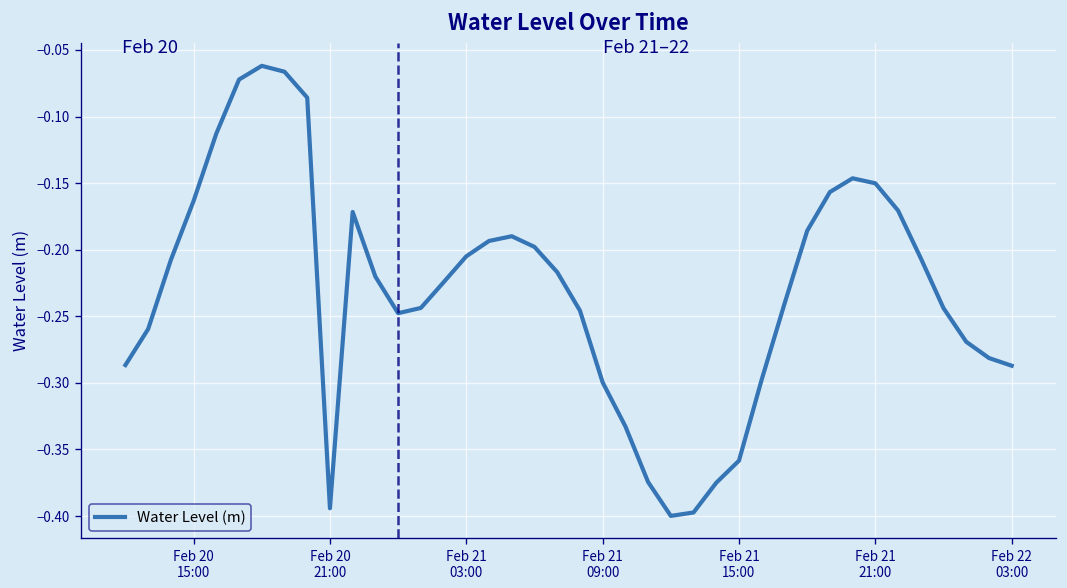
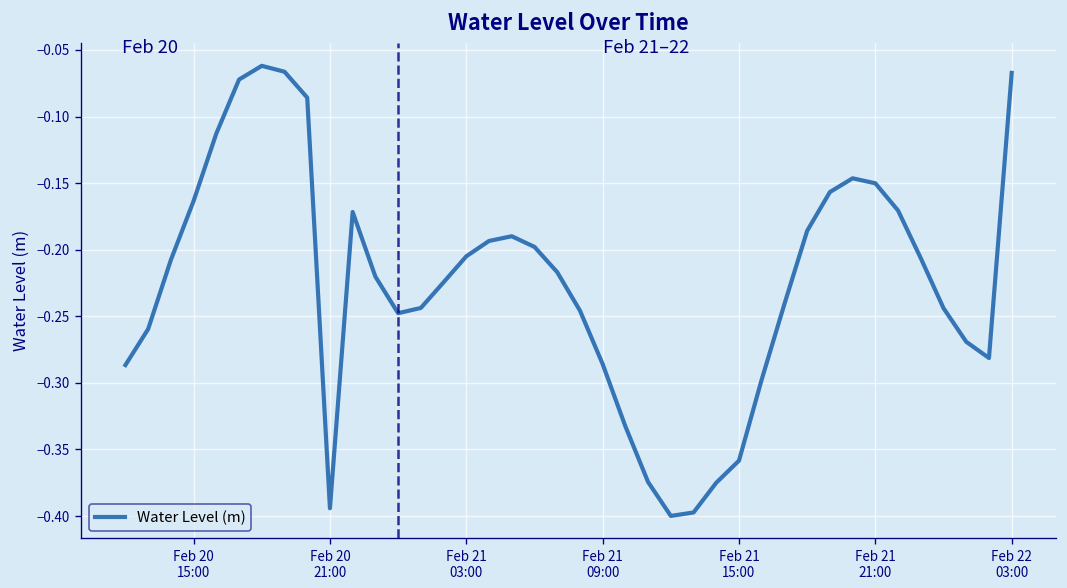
Feb 21 09:00: -0.300 -> -0.286
Feb 22 03:00: -0.287 -> -0.067
